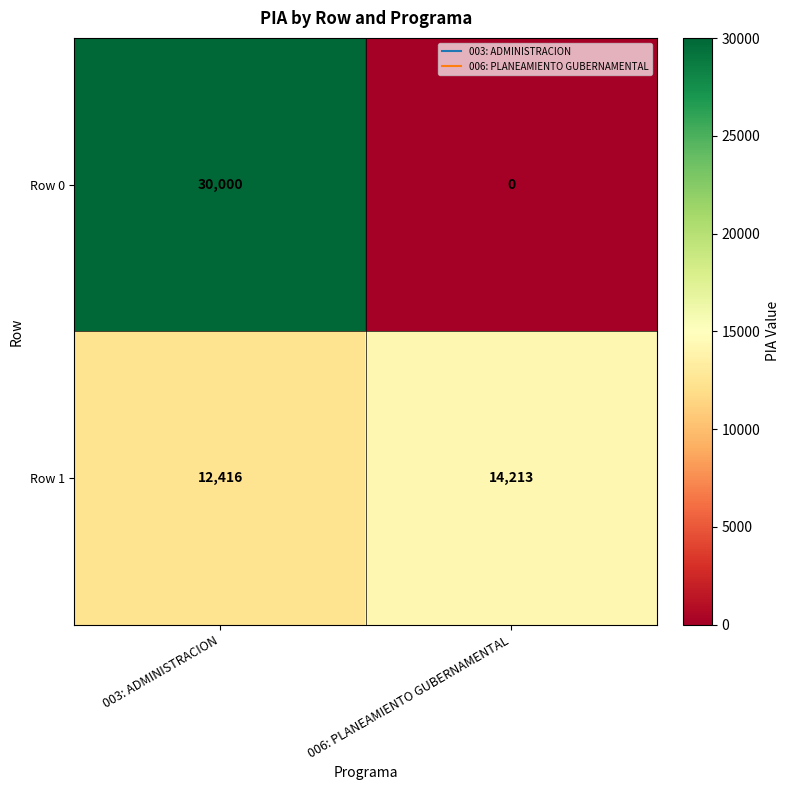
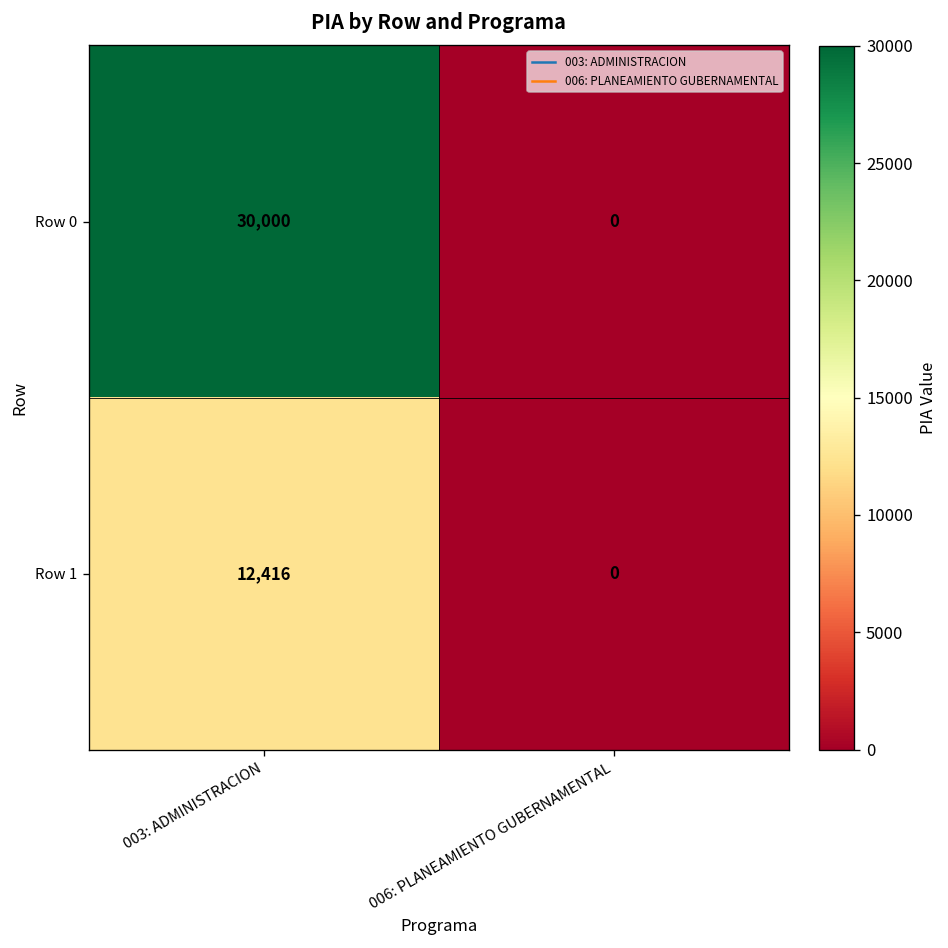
Row 1, 006: PLANEAMIENTO GUBERNAMENTAL: 14,213 -> 0
